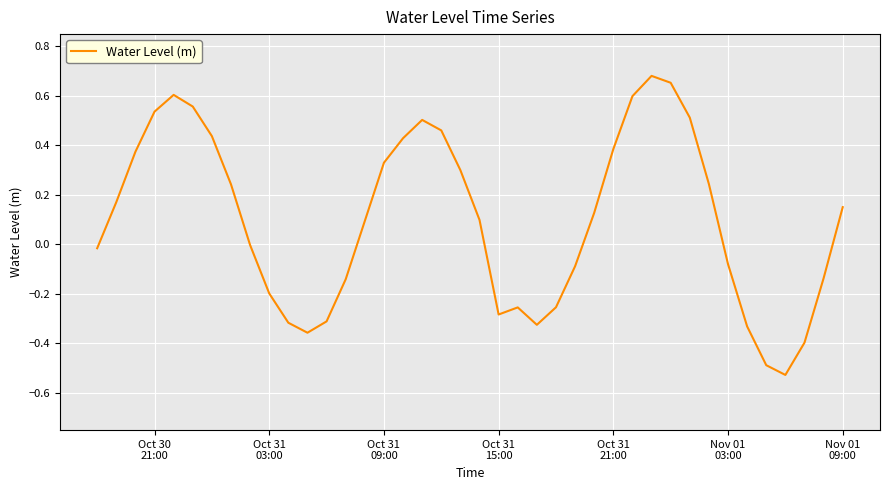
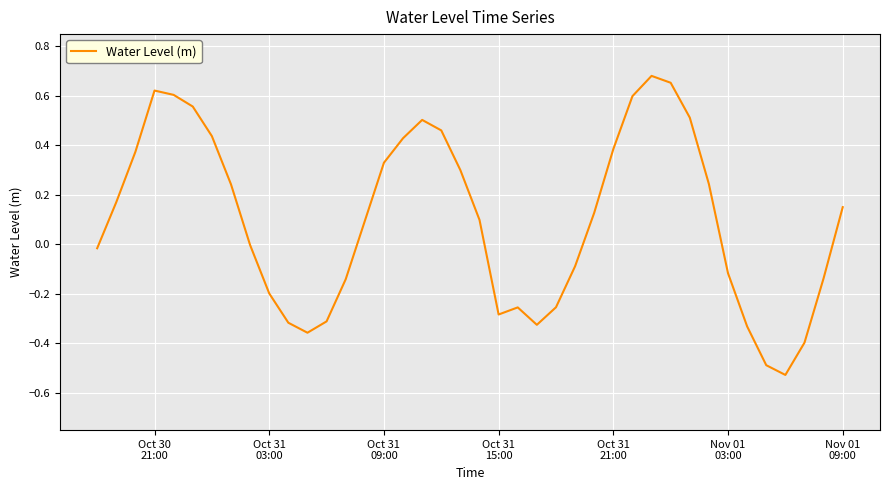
Oct 30 21:00: 0.54 -> 0.62
Nov 01 03:00: -0.08 -> -0.12
